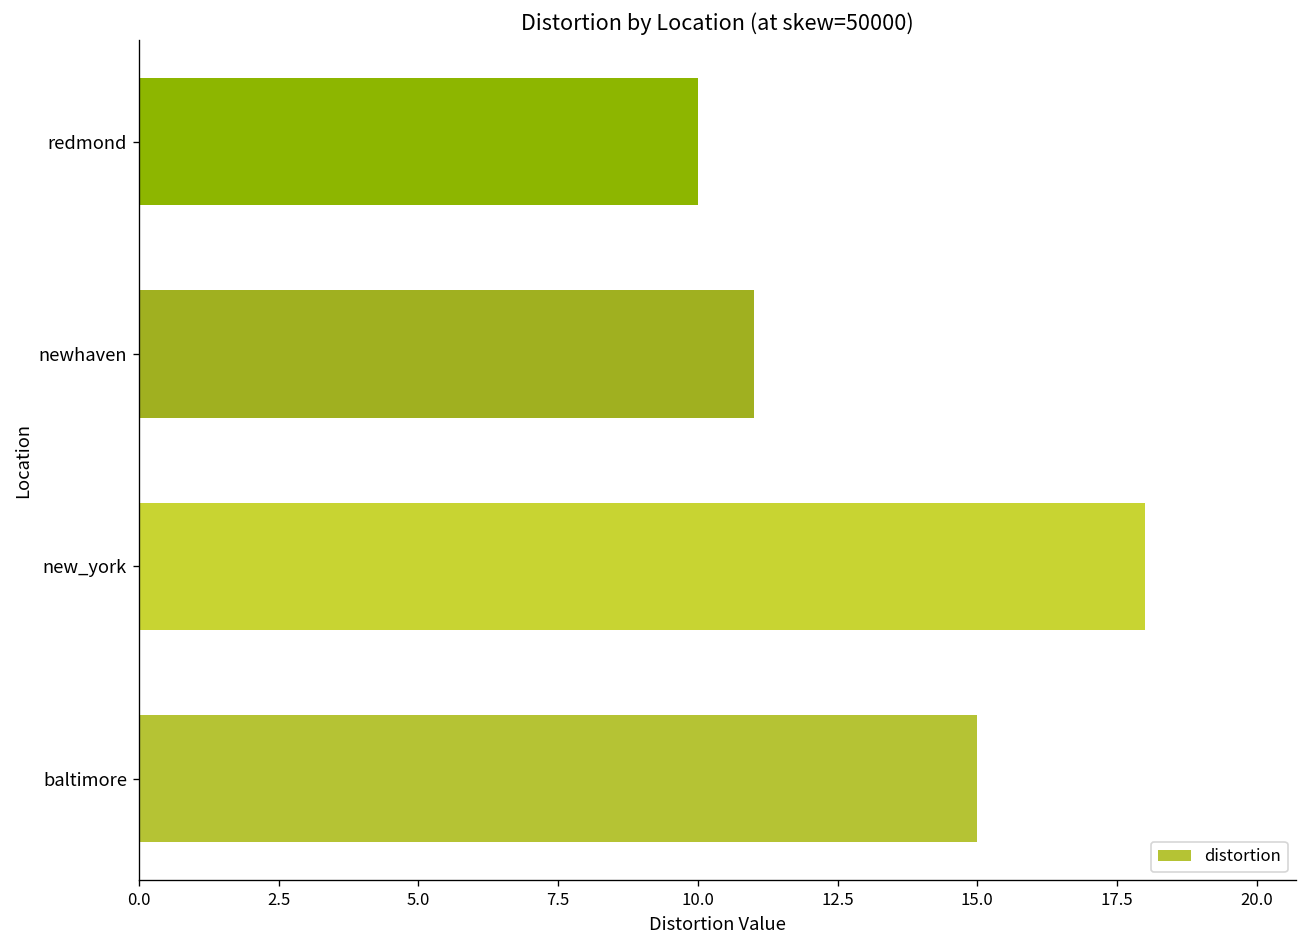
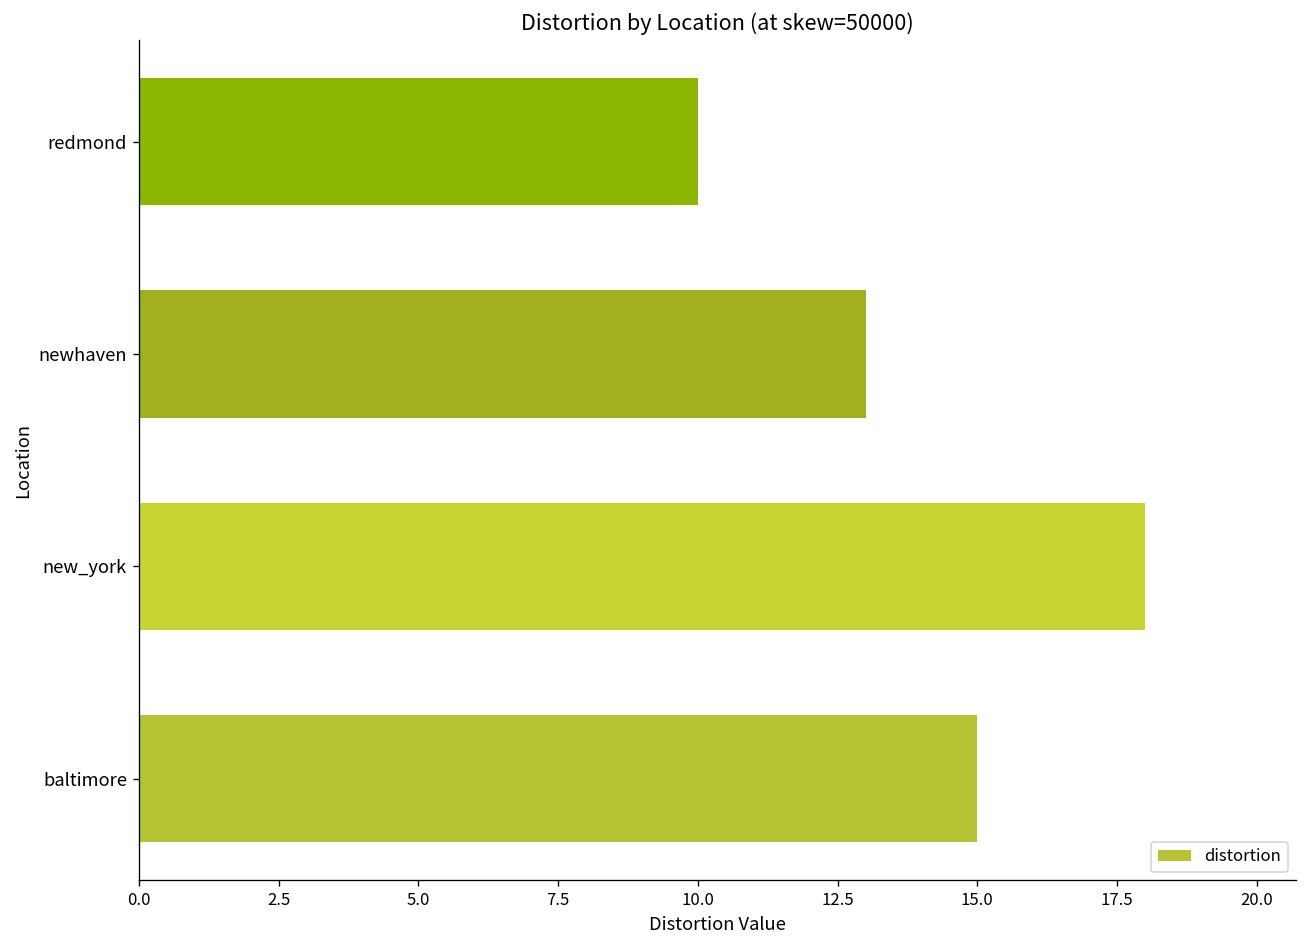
newhaven: 11 -> 13
